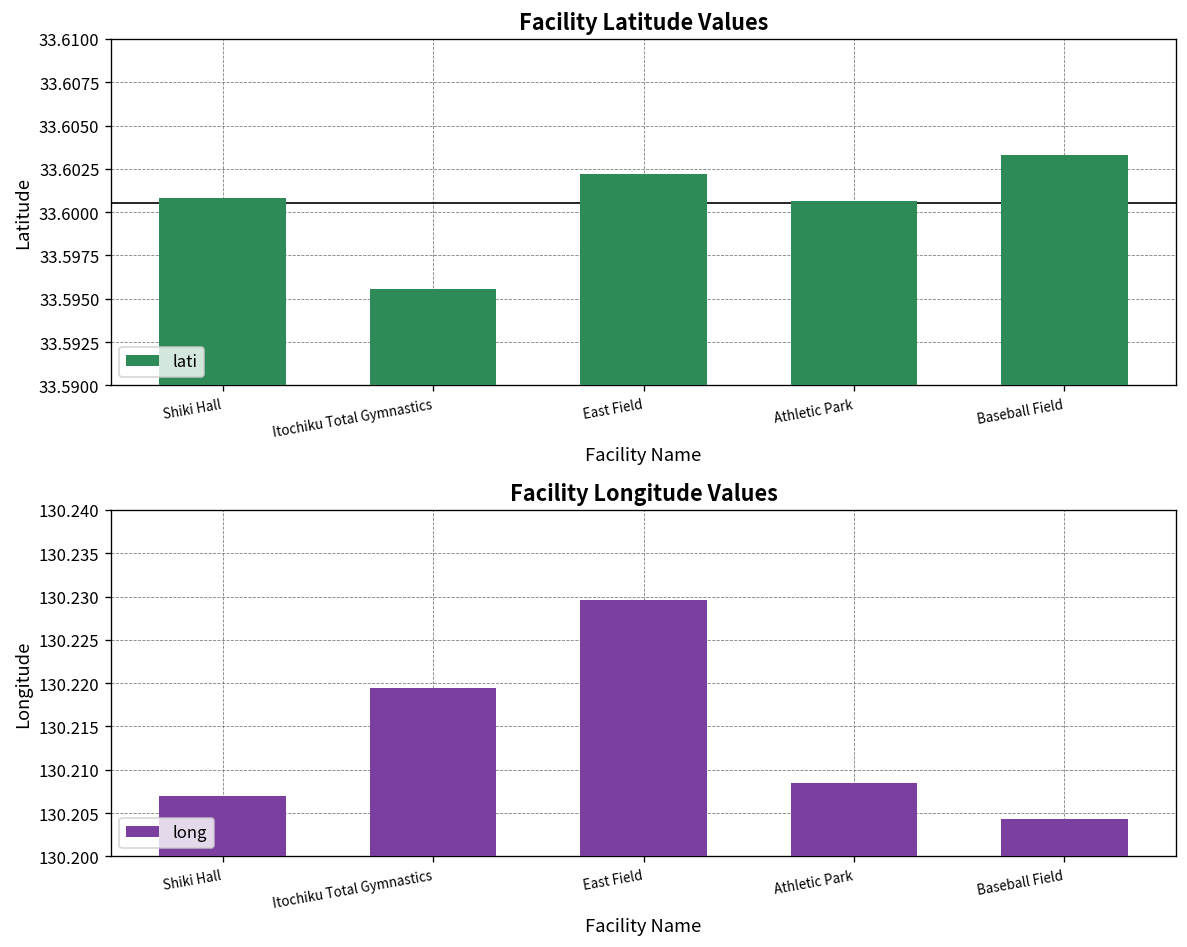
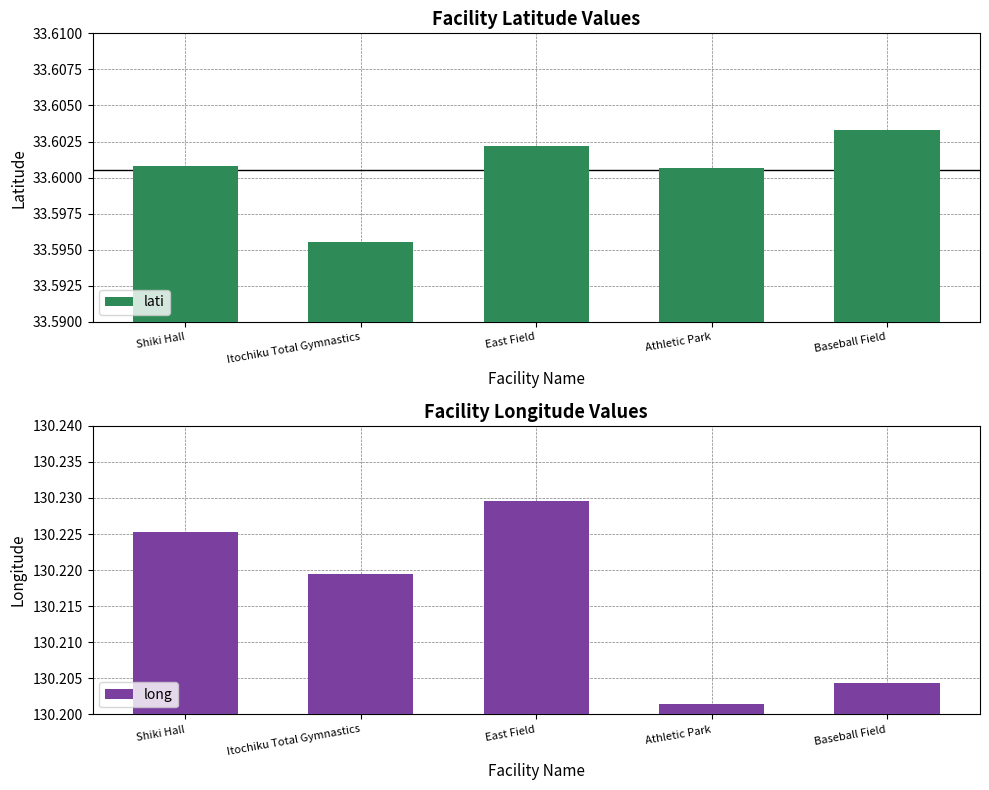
Facility Longitude Values, Shiki Hall: 130.207 -> 130.225
Facility Longitude Values, Athletic Park: 130.208 -> 130.201
